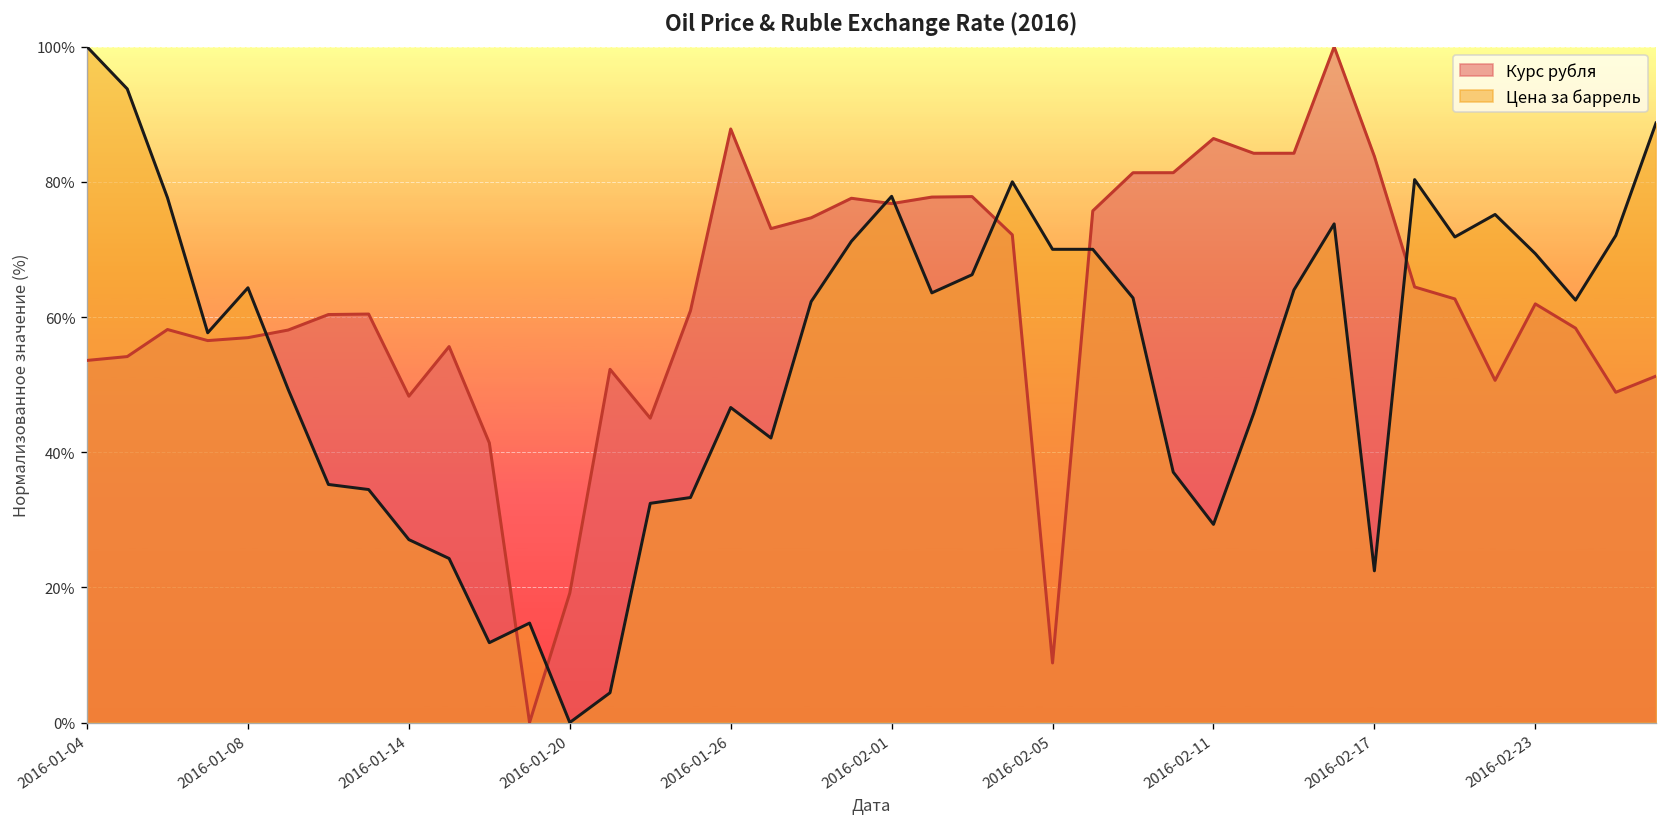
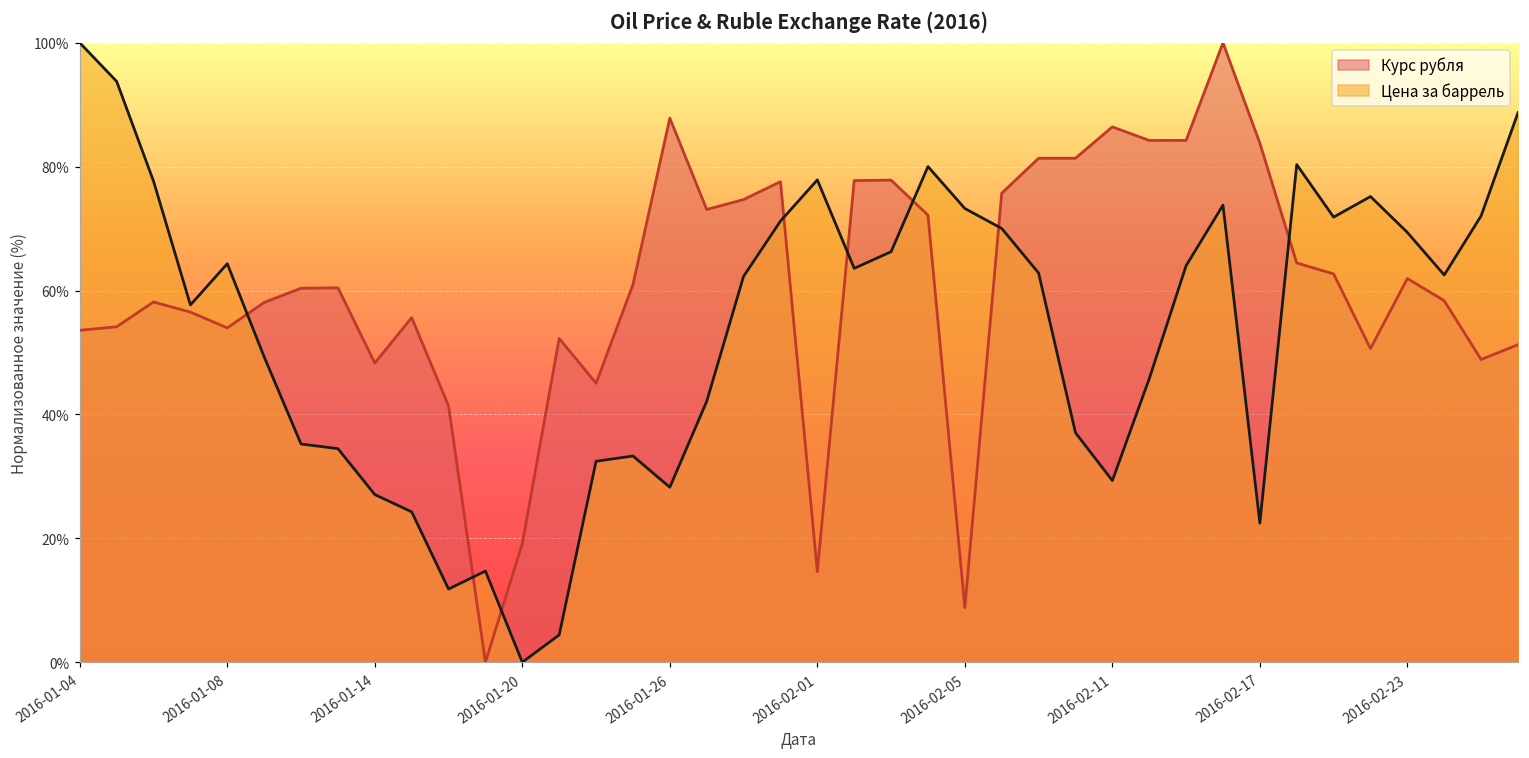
Курс рубля, 2016-01-08: 57% -> 54%
Цена за баррель, 2016-01-26: 47% -> 28%
Курс рубля, 2016-02-01: 77% -> 15%
Цена за баррель, 2016-02-05: 70% -> 73%
